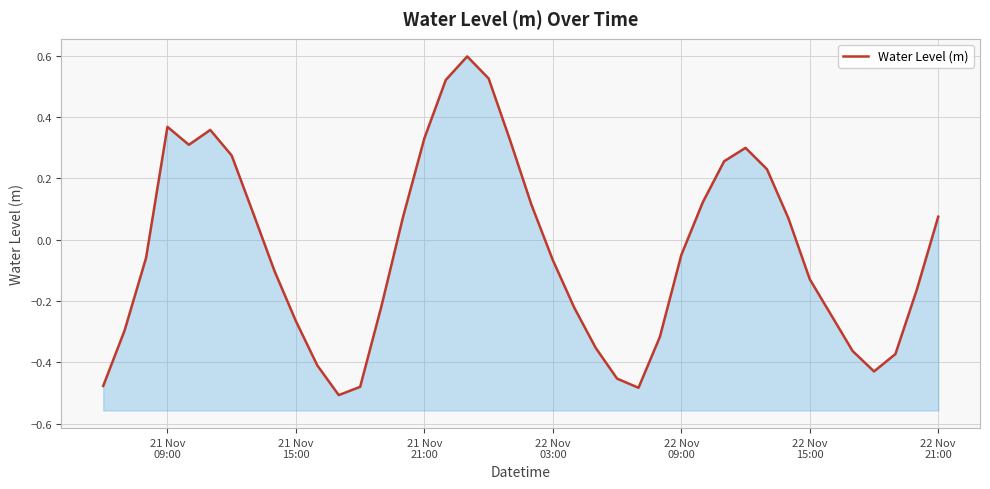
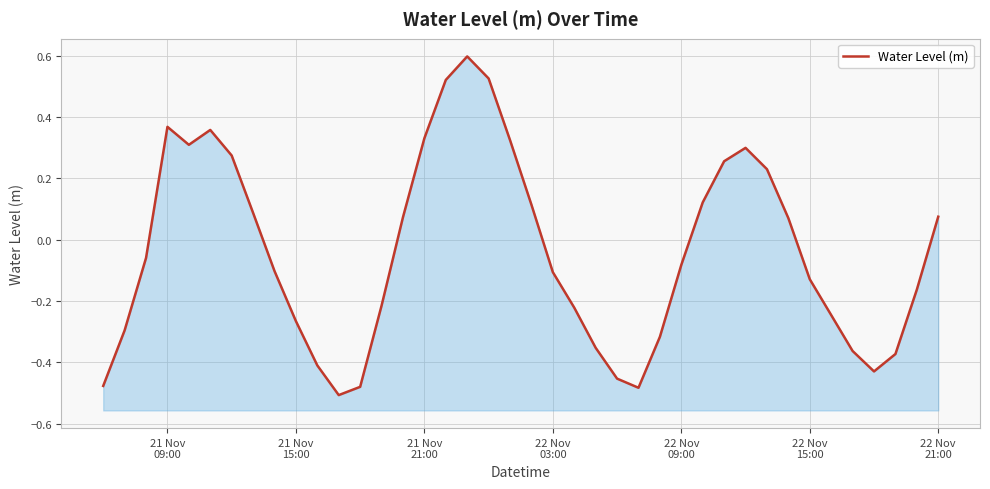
22 Nov 03:00: -0.07 -> -0.11
22 Nov 09:00: -0.05 -> -0.08
